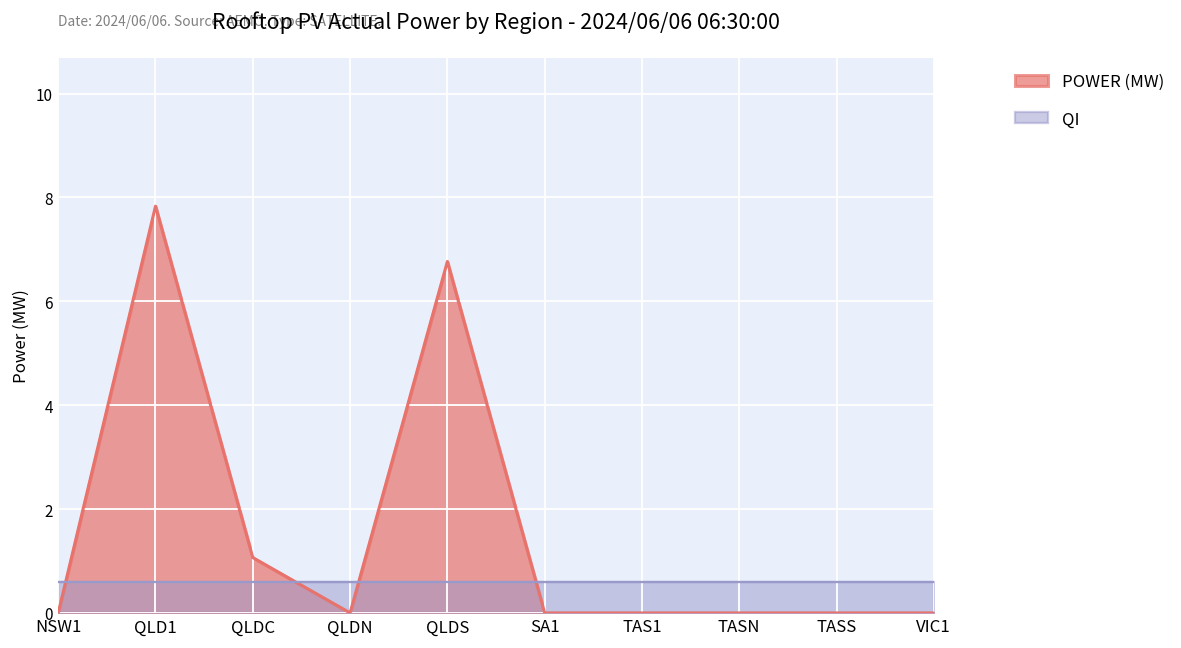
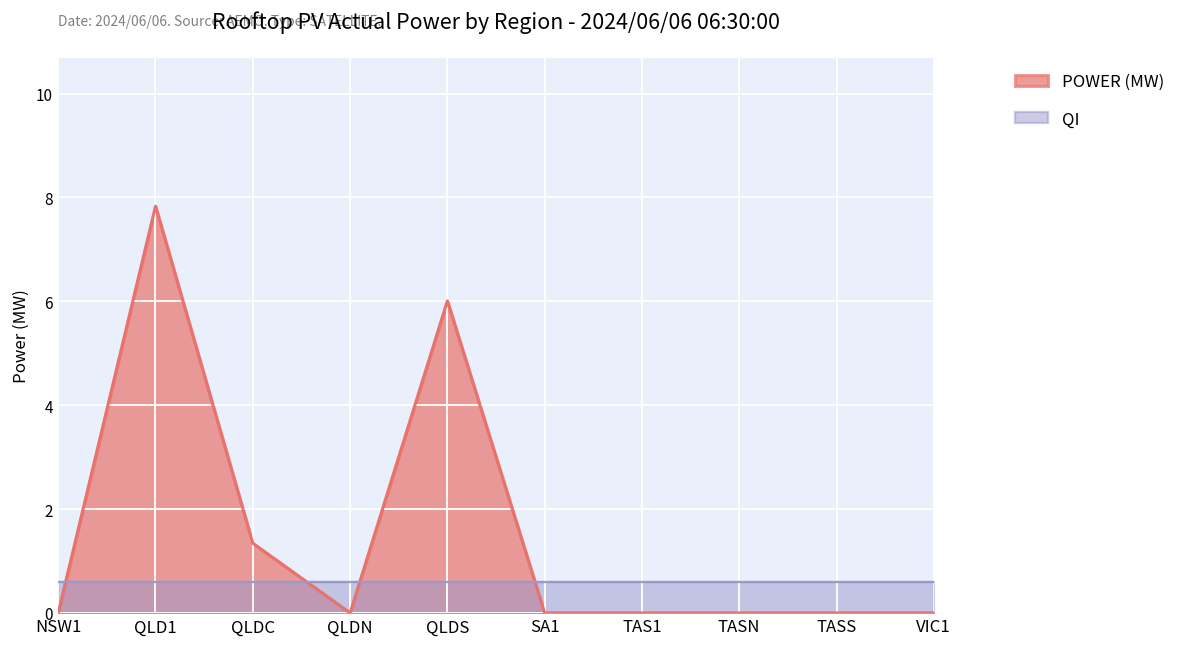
POWER (MW), QLDC: 1.1 -> 1.3
POWER (MW), QLDS: 6.8 -> 6.0
